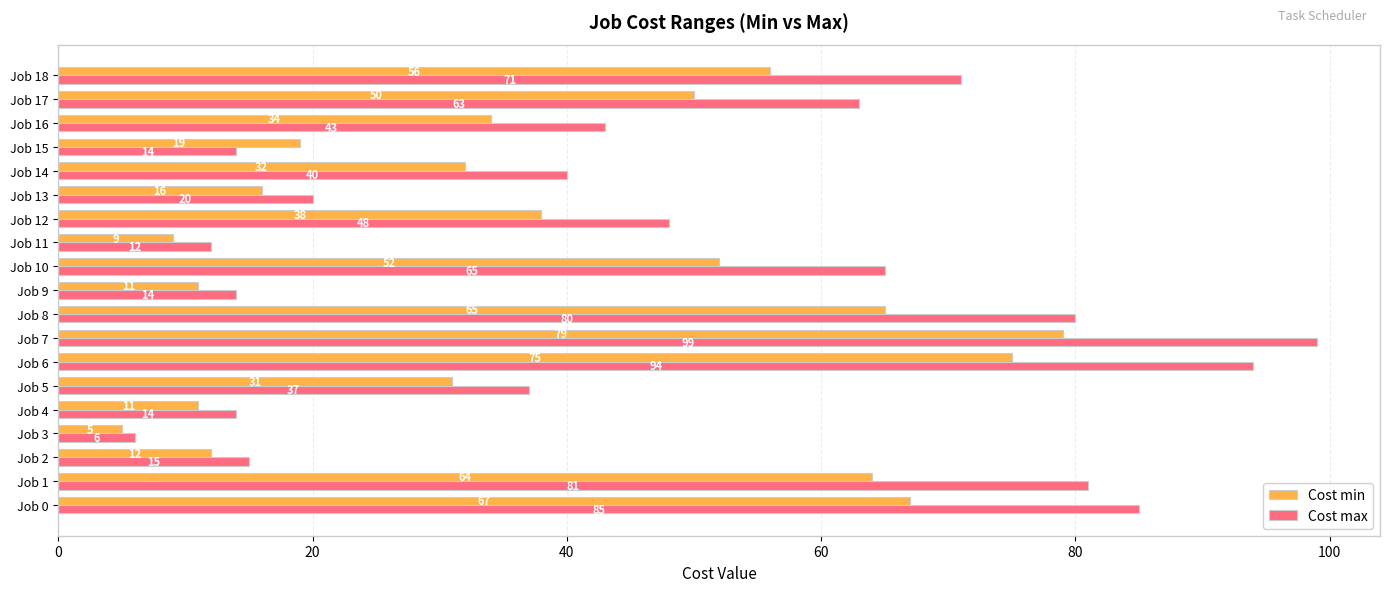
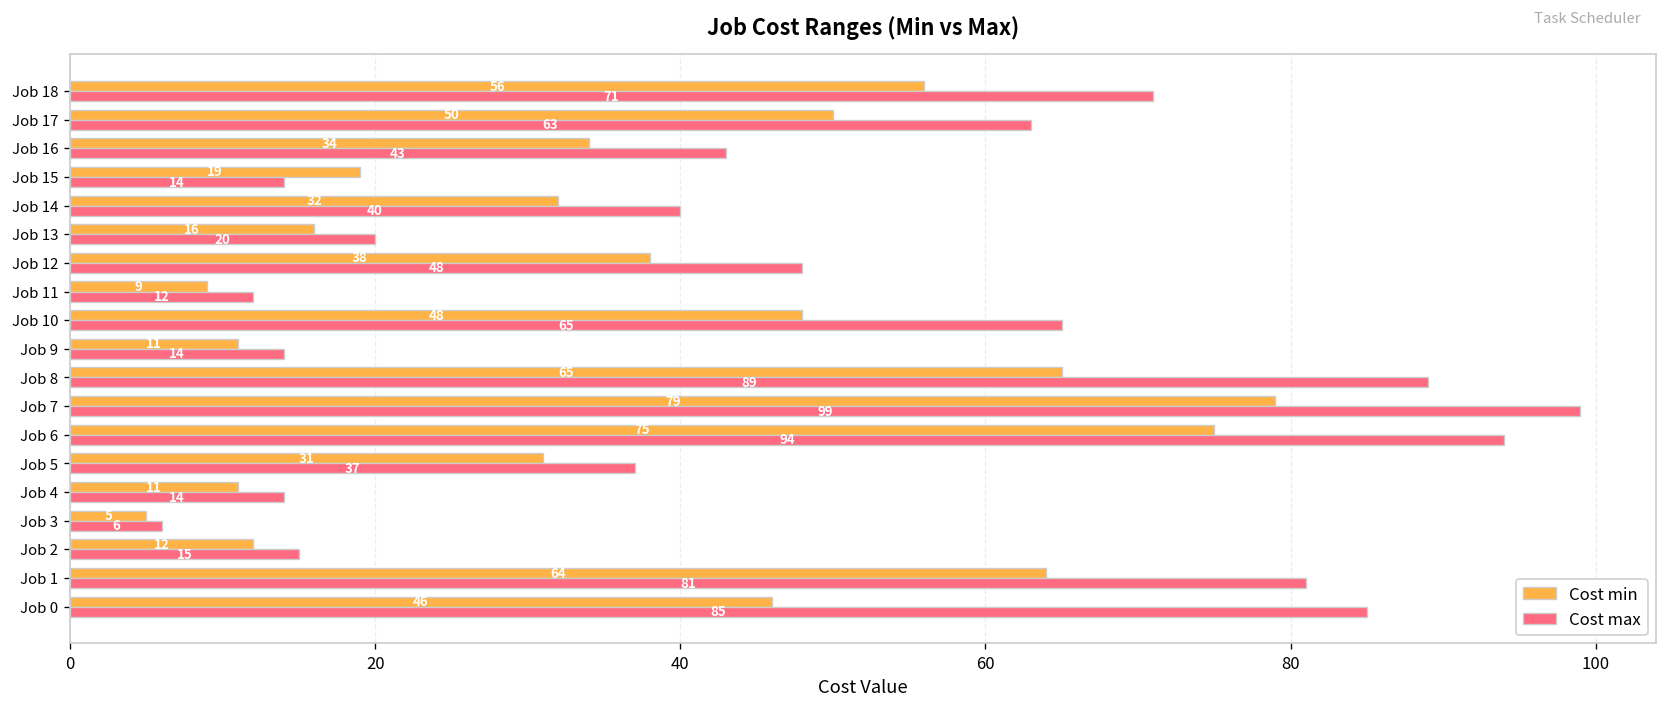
Cost min, Job 10: 52 -> 48
Cost max, Job 8: 80 -> 89
Cost min, Job 0: 67 -> 46
